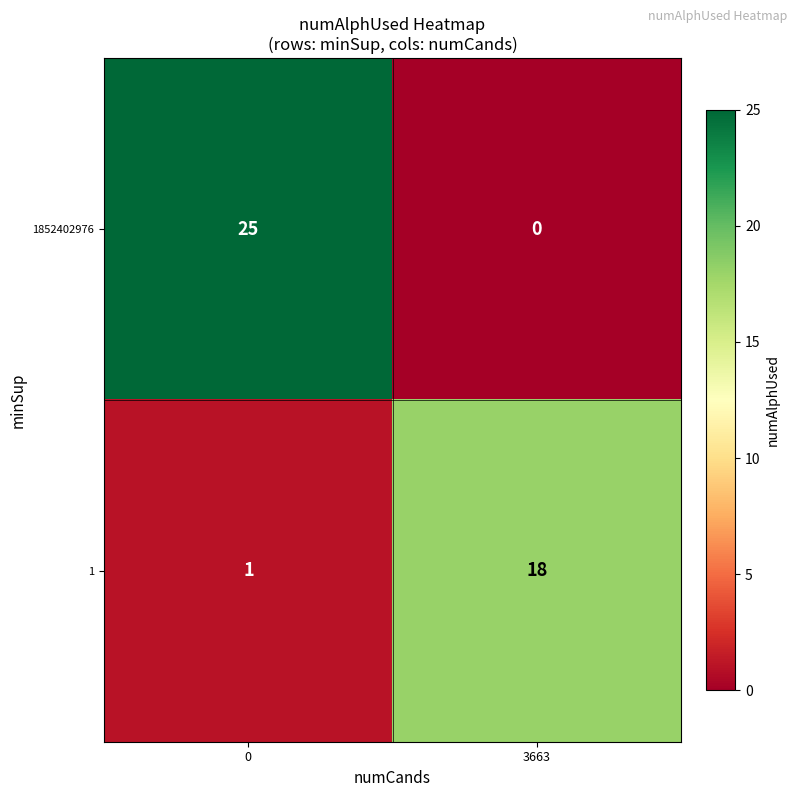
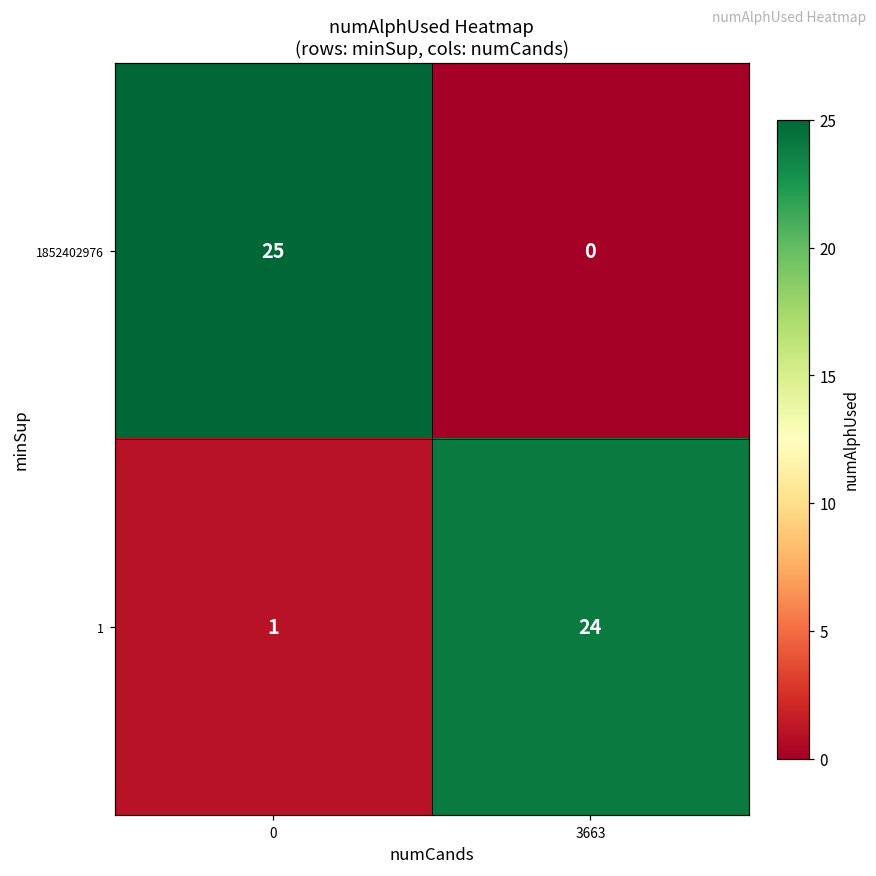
1, 3663: 18 -> 24
